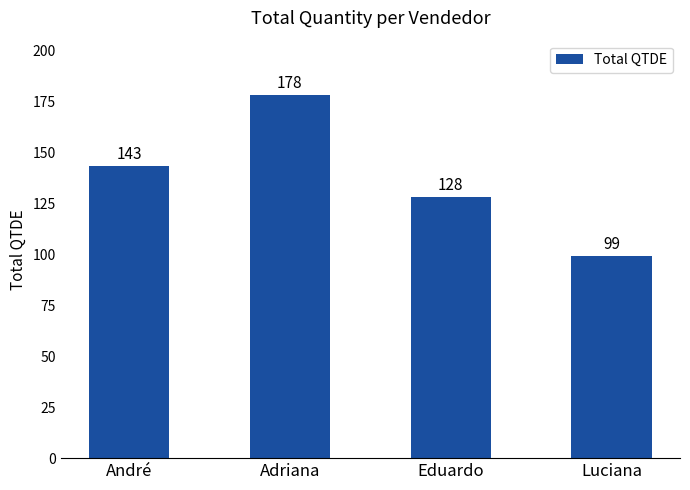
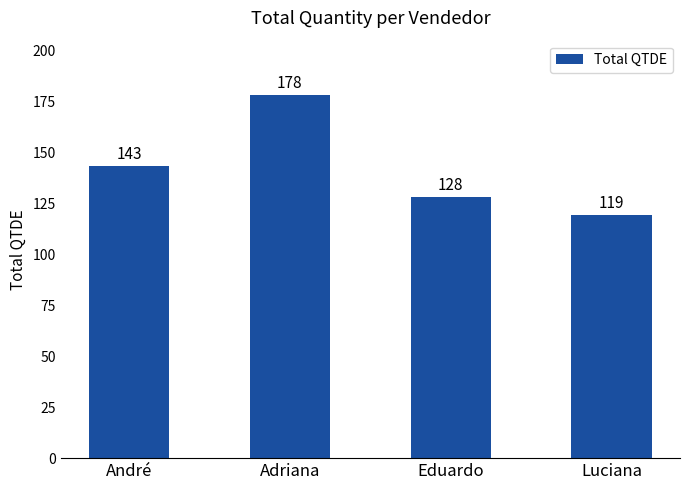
Luciana: 99 -> 119
